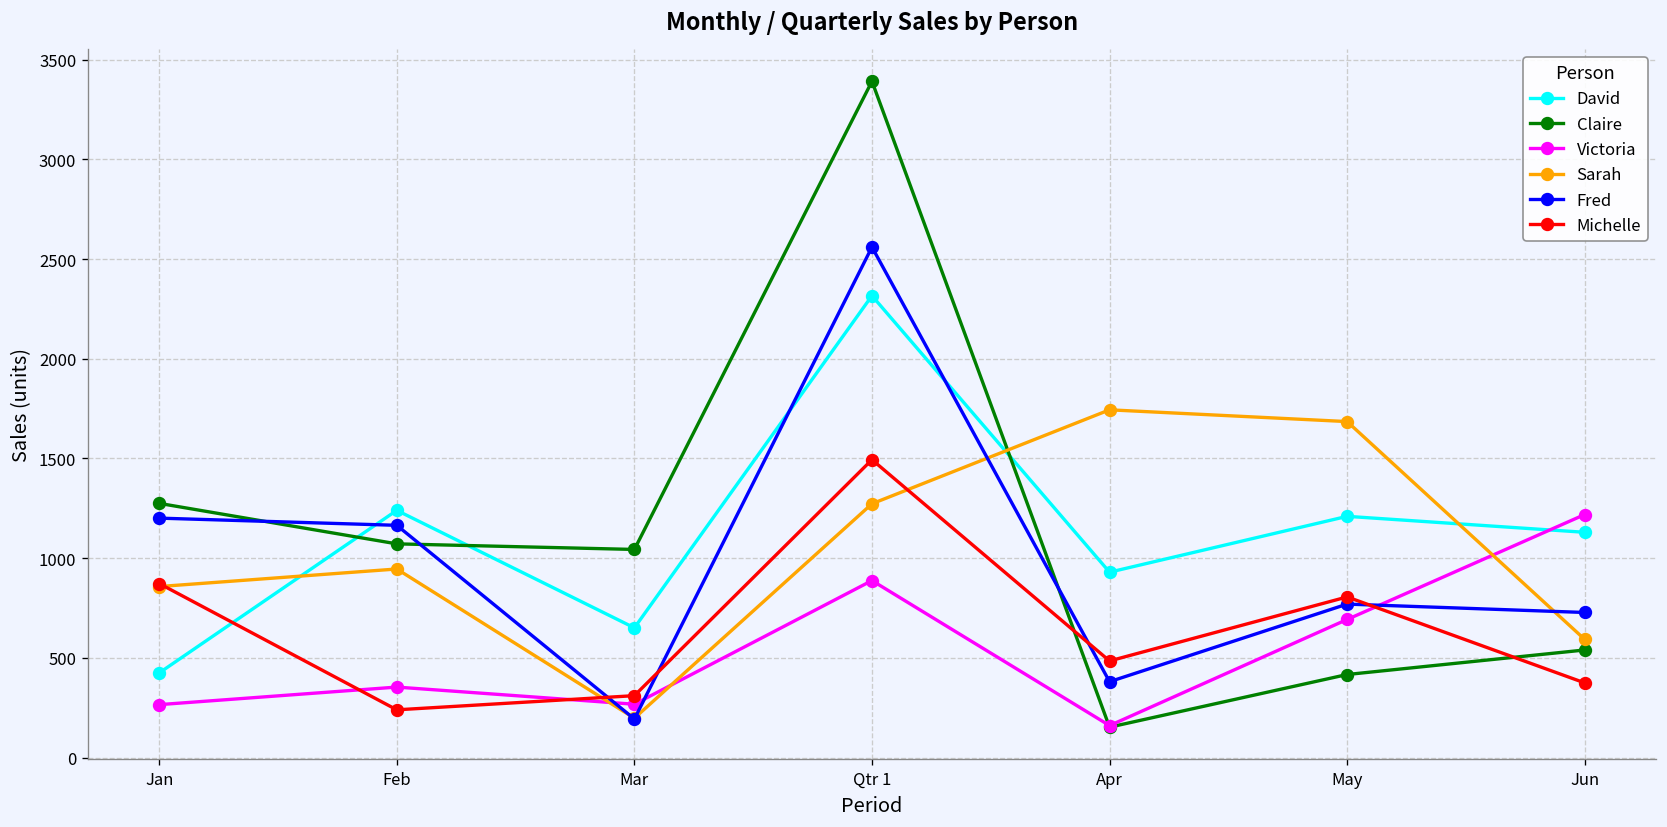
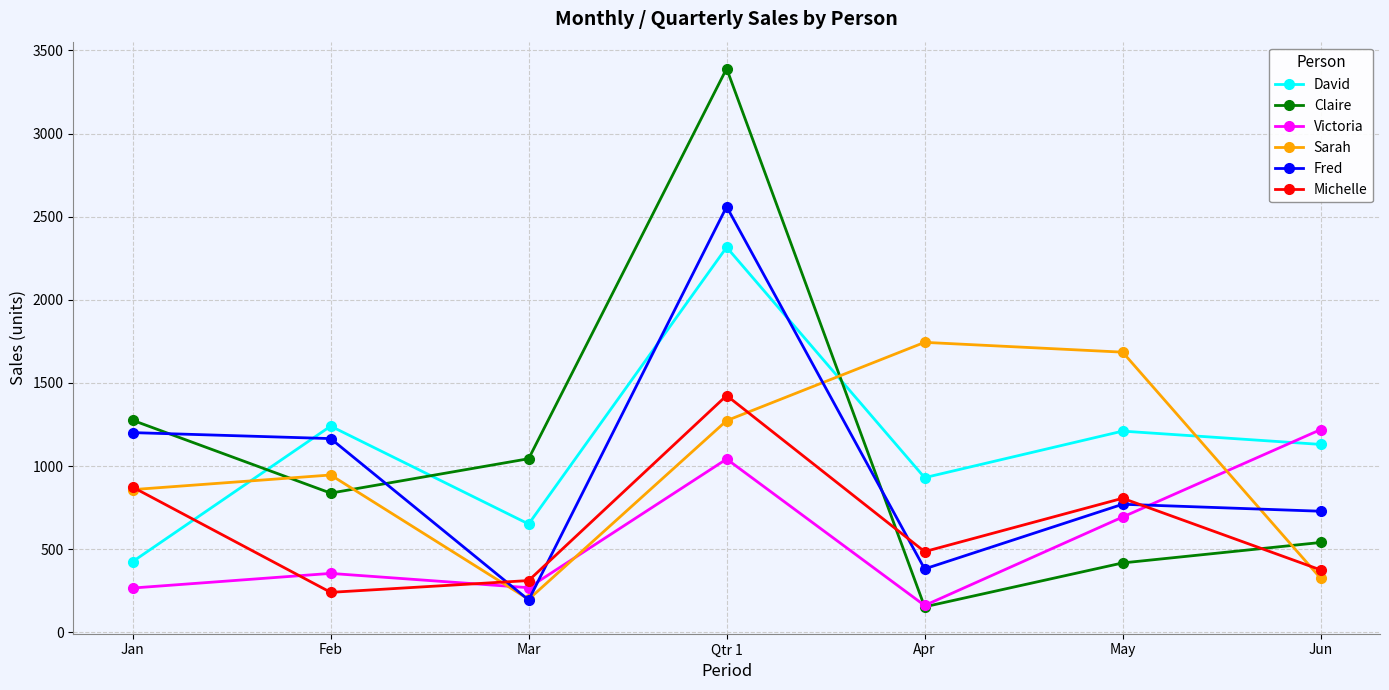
Claire, Feb: 1070 -> 840
Victoria, Qtr 1: 890 -> 1040
Michelle, Qtr 1: 1490 -> 1420
Sarah, Jun: 590 -> 330
